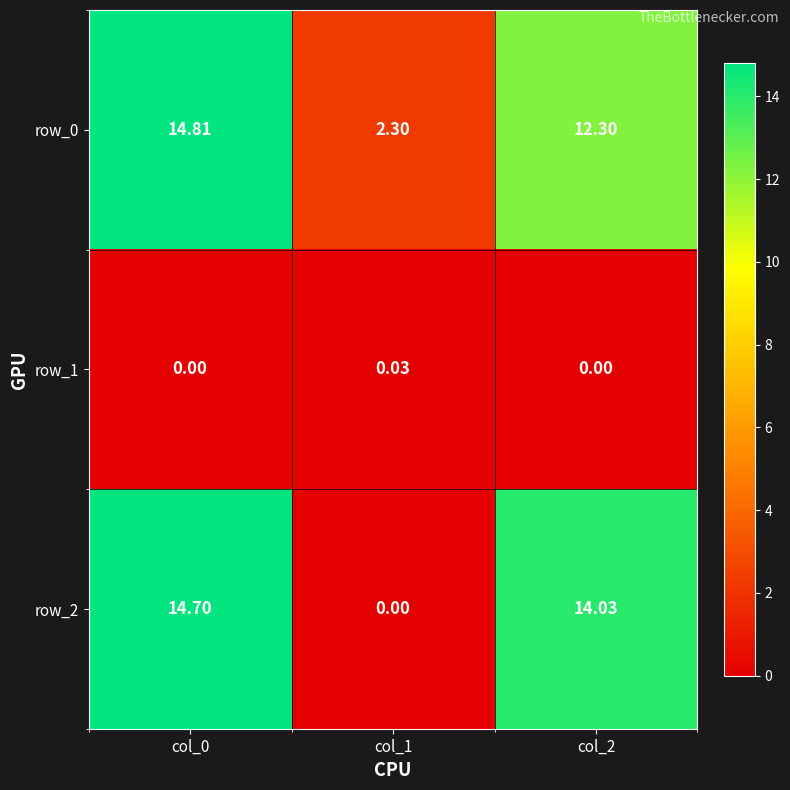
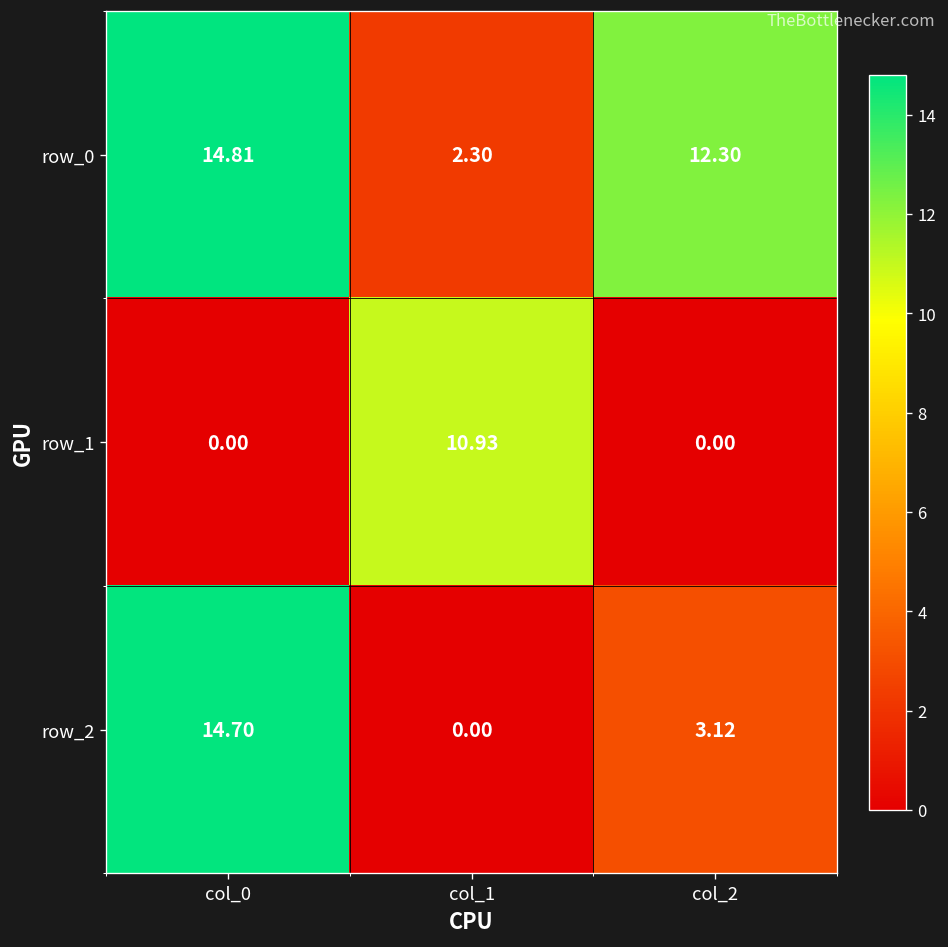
row_1, col_1: 0.03 -> 10.93
row_2, col_2: 14.03 -> 3.12
